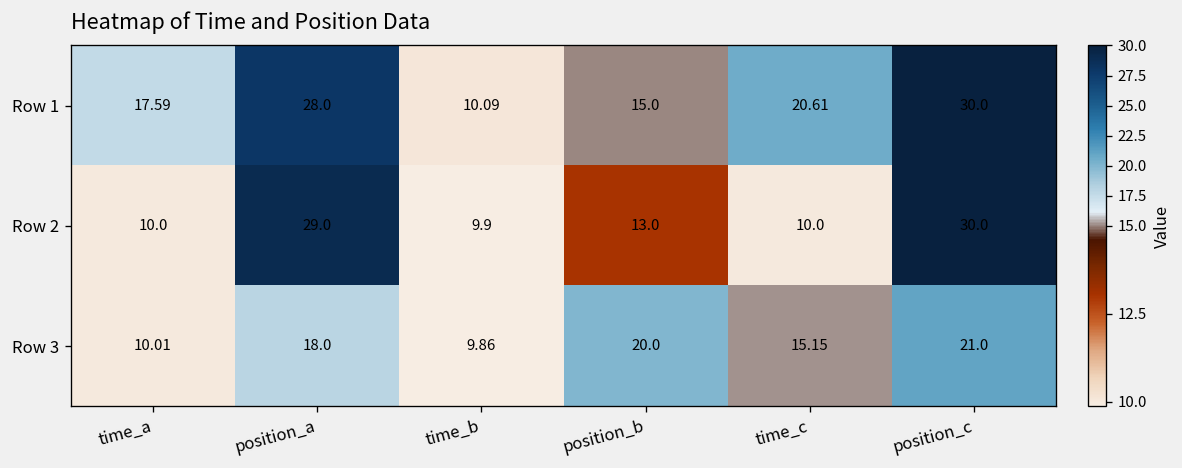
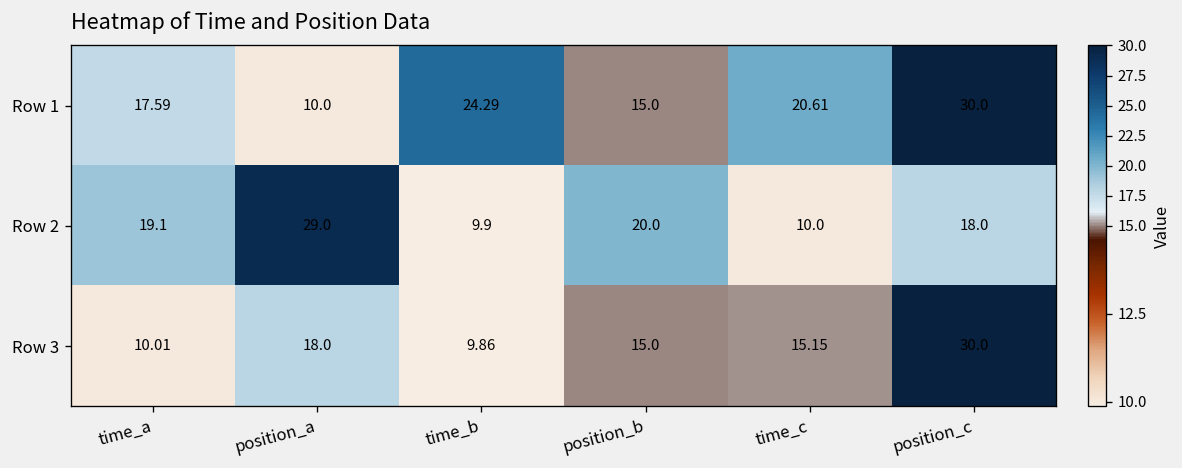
Row 1, position_a: 28.0 -> 10.0
Row 1, time_b: 10.09 -> 24.29
Row 2, time_a: 10.0 -> 19.1
Row 2, position_b: 13.0 -> 20.0
Row 2, position_c: 30.0 -> 18.0
Row 3, position_b: 20.0 -> 15.0
Row 3, position_c: 21.0 -> 30.0
